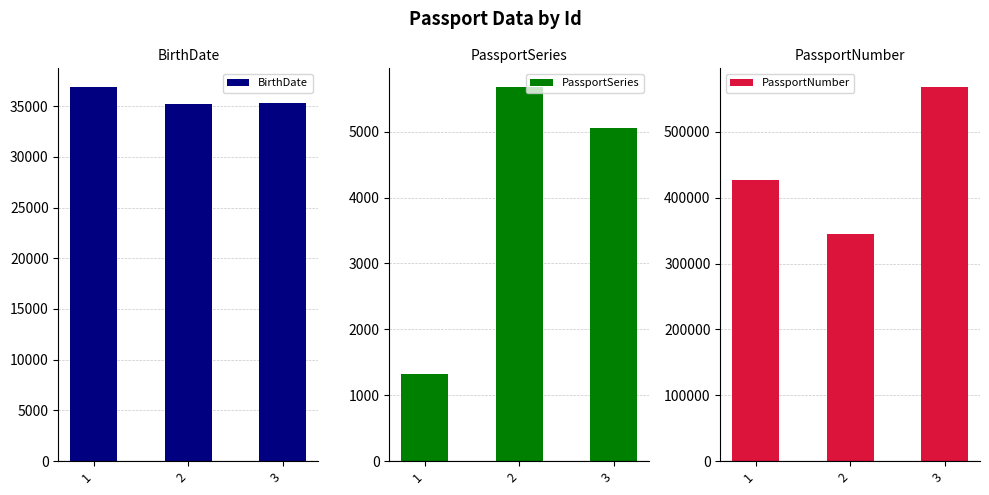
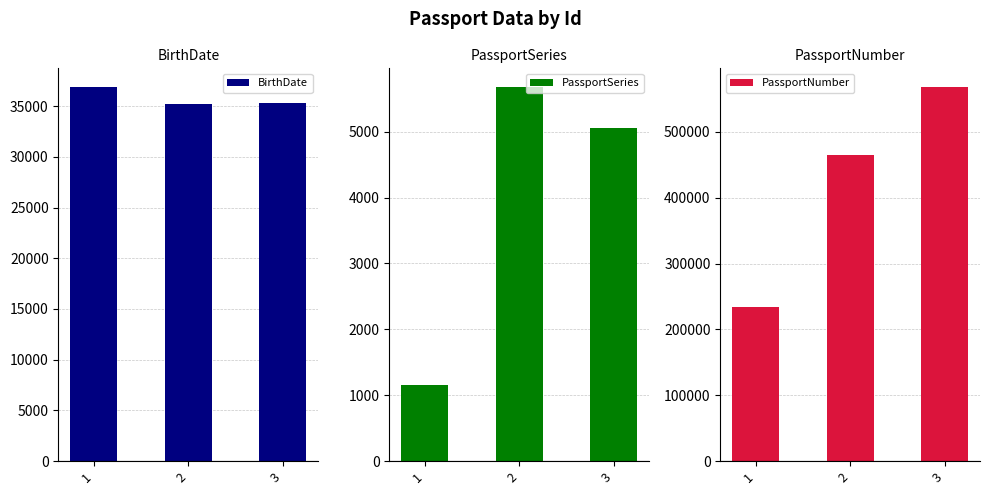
PassportSeries, 1: 1300 -> 1200
PassportNumber, 1: 430000 -> 230000
PassportNumber, 2: 350000 -> 460000
